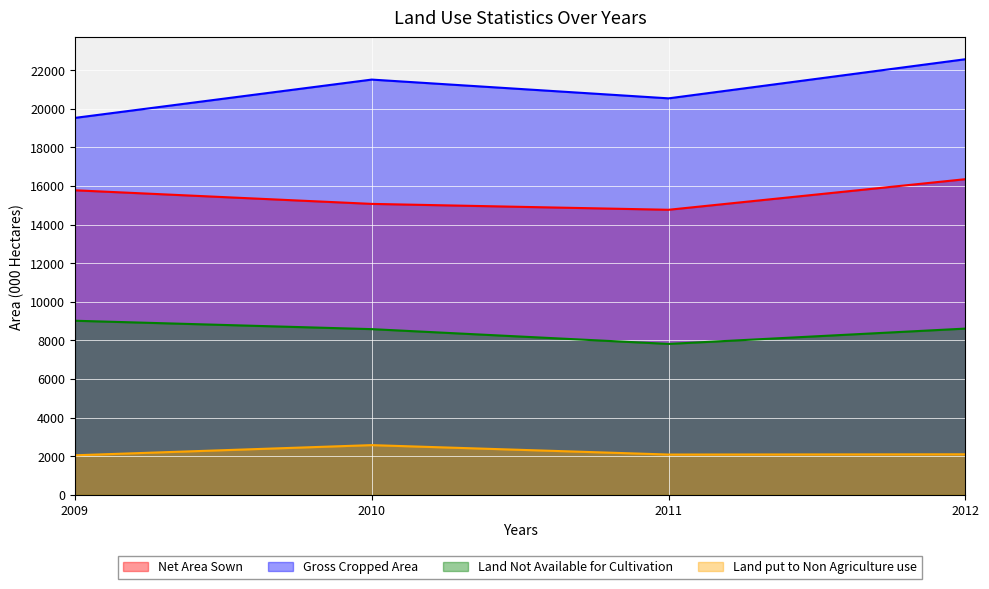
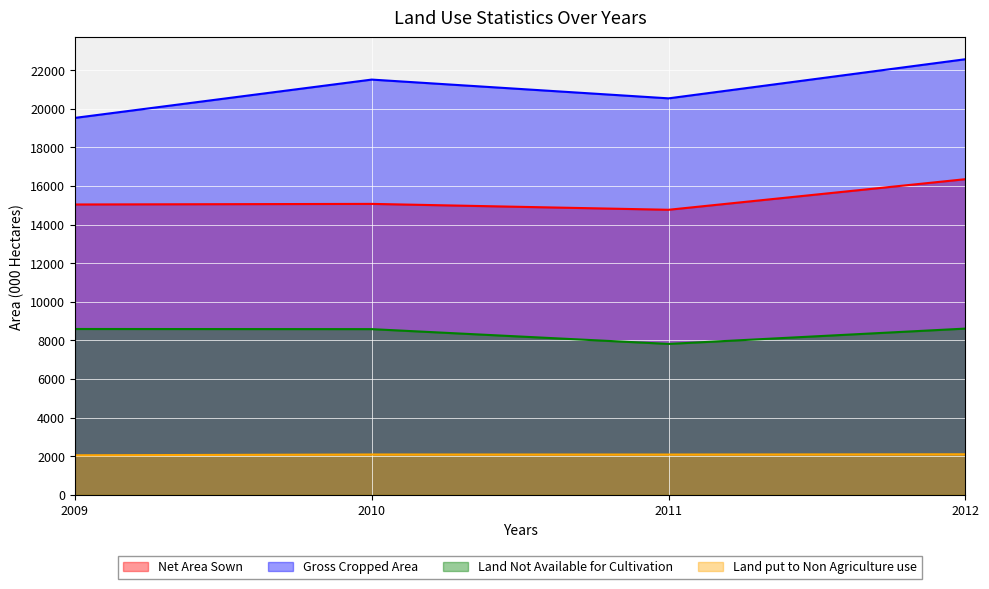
Net Area Sown, 2009: 15800 -> 15000
Land Not Available for Cultivation, 2009: 9000 -> 8600
Land put to Non Agriculture use, 2010: 2600 -> 2100
